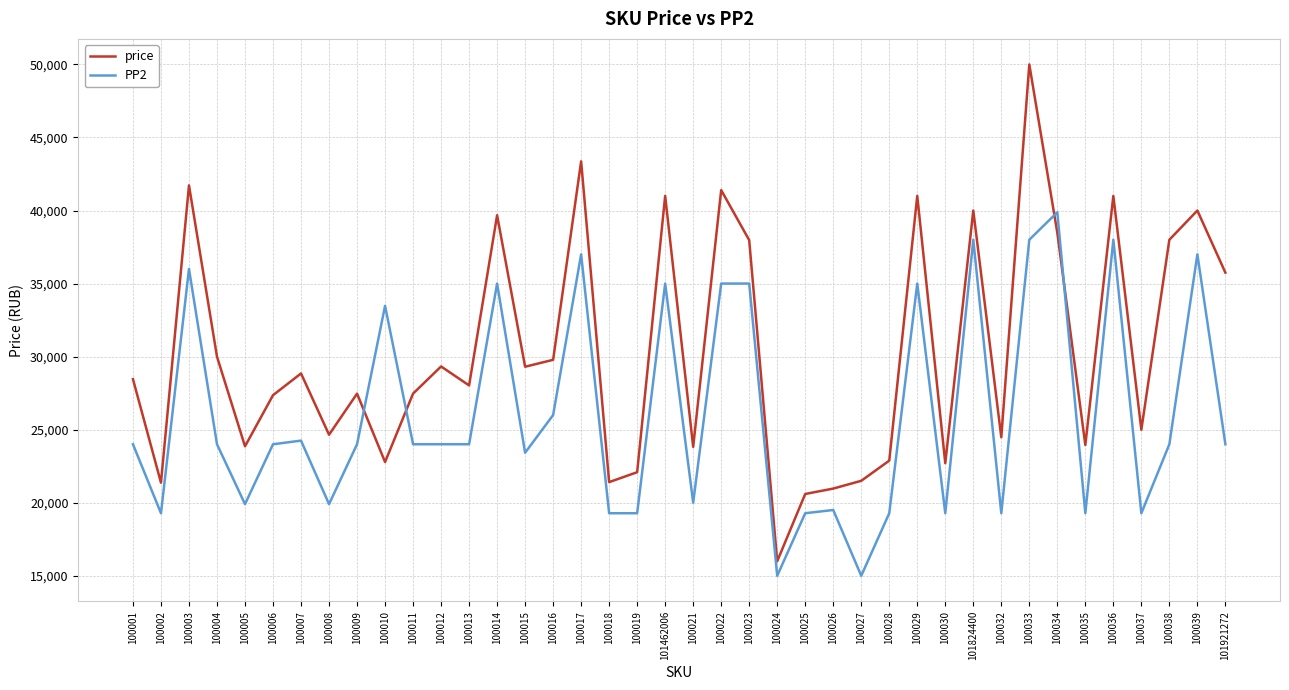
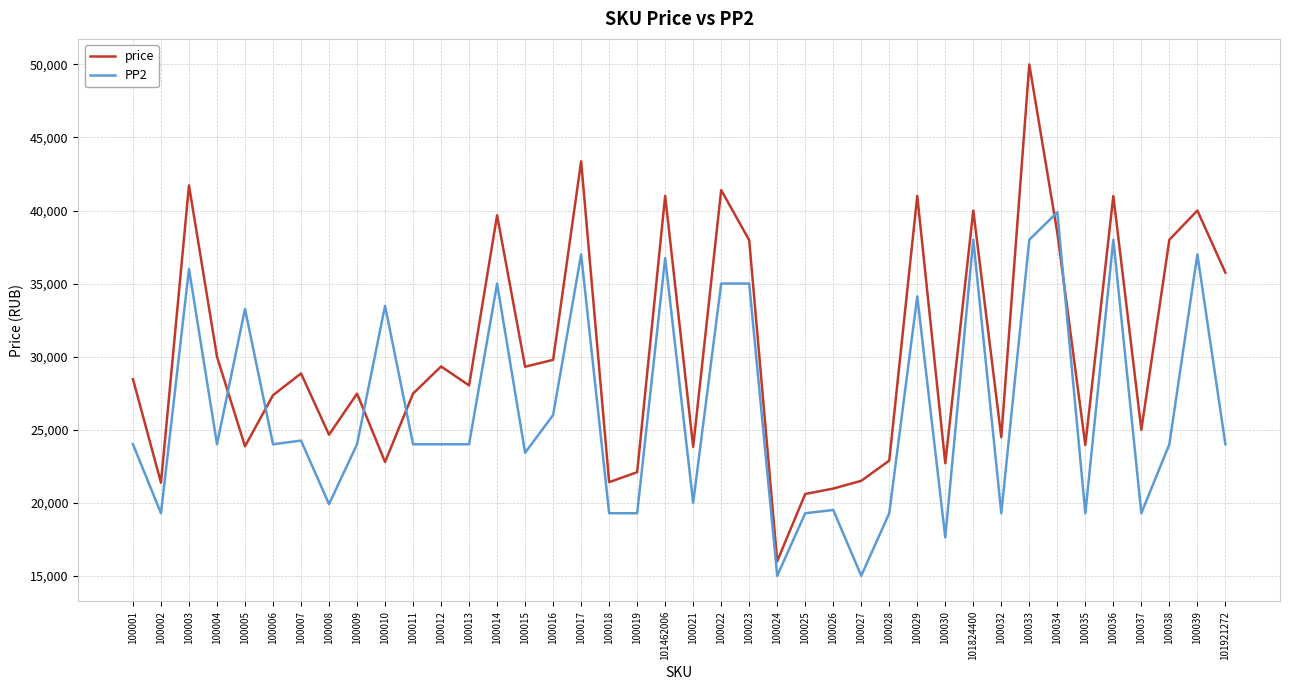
PP2, 100005: 19,900 -> 33,300
PP2, 101462006: 35,000 -> 36,700
PP2, 100029: 35,000 -> 34,100
PP2, 100030: 19,300 -> 17,600
